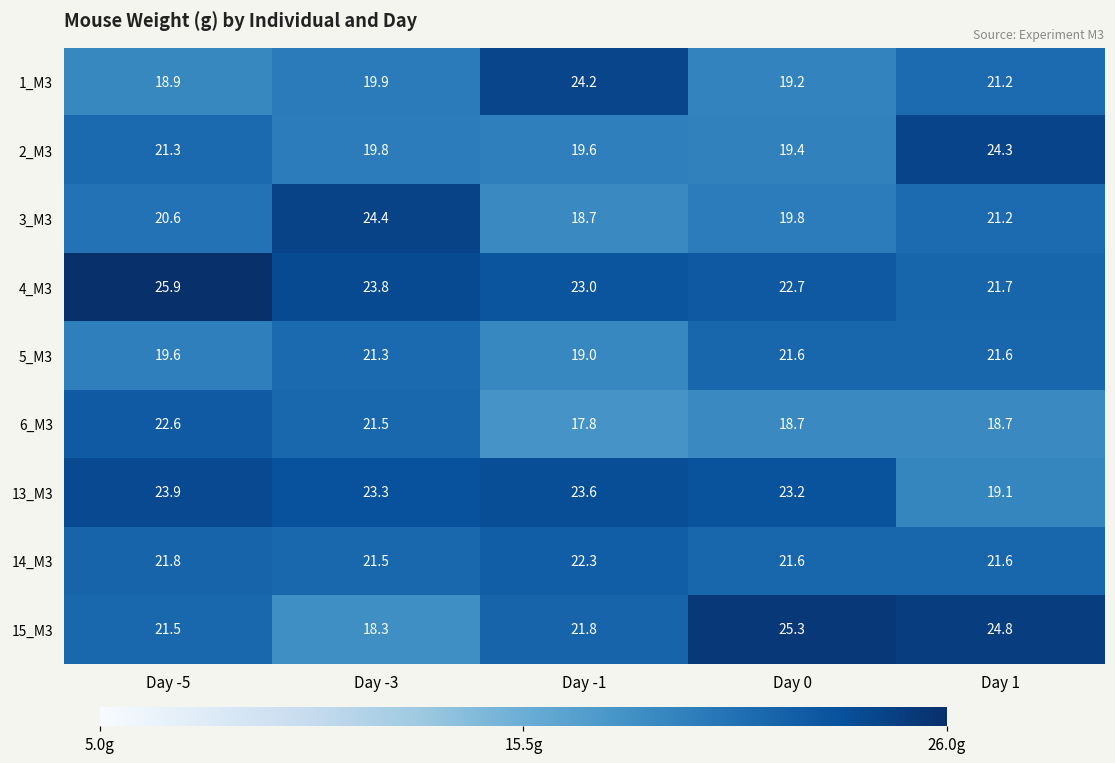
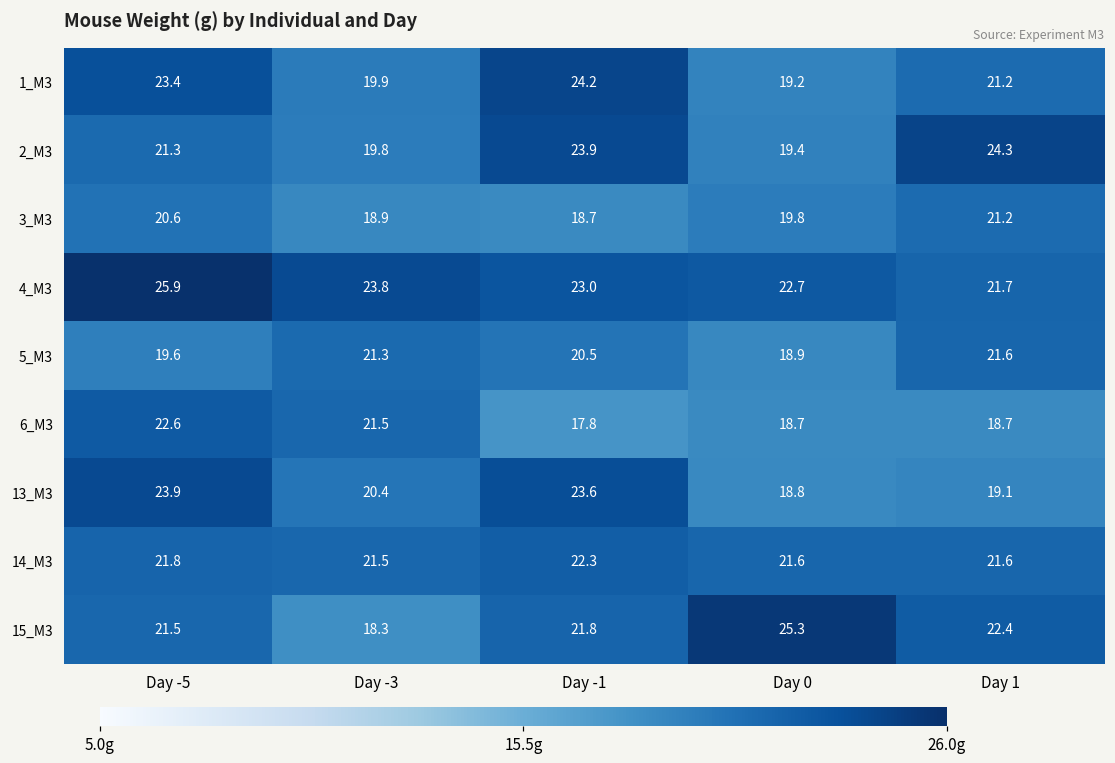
1_M3, Day -5: 18.9 -> 23.4
2_M3, Day -1: 19.6 -> 23.9
3_M3, Day -3: 24.4 -> 18.9
5_M3, Day -1: 19.0 -> 20.5
5_M3, Day 0: 21.6 -> 18.9
13_M3, Day -3: 23.3 -> 20.4
13_M3, Day 0: 23.2 -> 18.8
15_M3, Day 1: 24.8 -> 22.4
